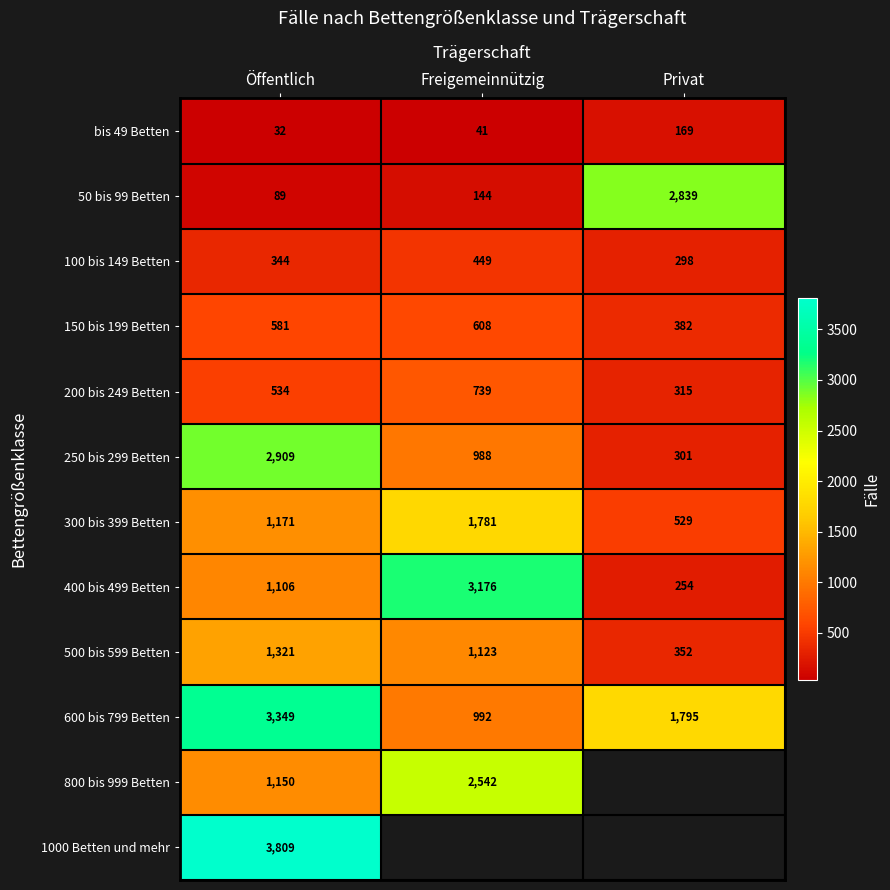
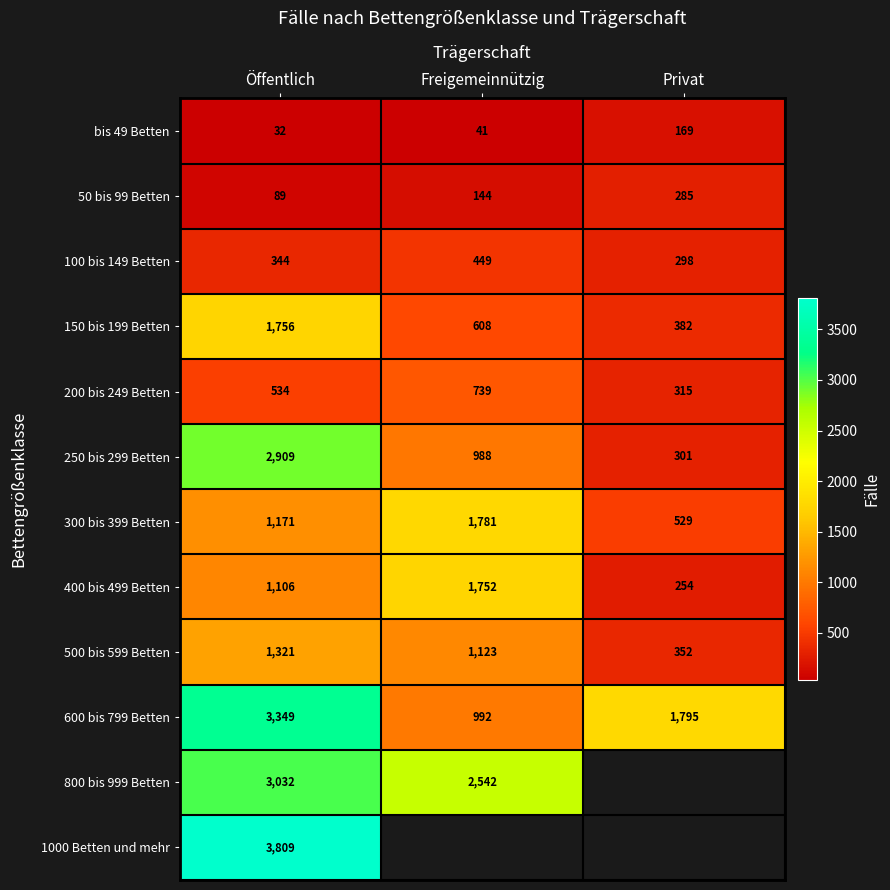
50 bis 99 Betten, Privat: 2,839 -> 285
150 bis 199 Betten, Öffentlich: 581 -> 1,756
400 bis 499 Betten, Freigemeinnützig: 3,176 -> 1,752
800 bis 999 Betten, Öffentlich: 1,150 -> 3,032
